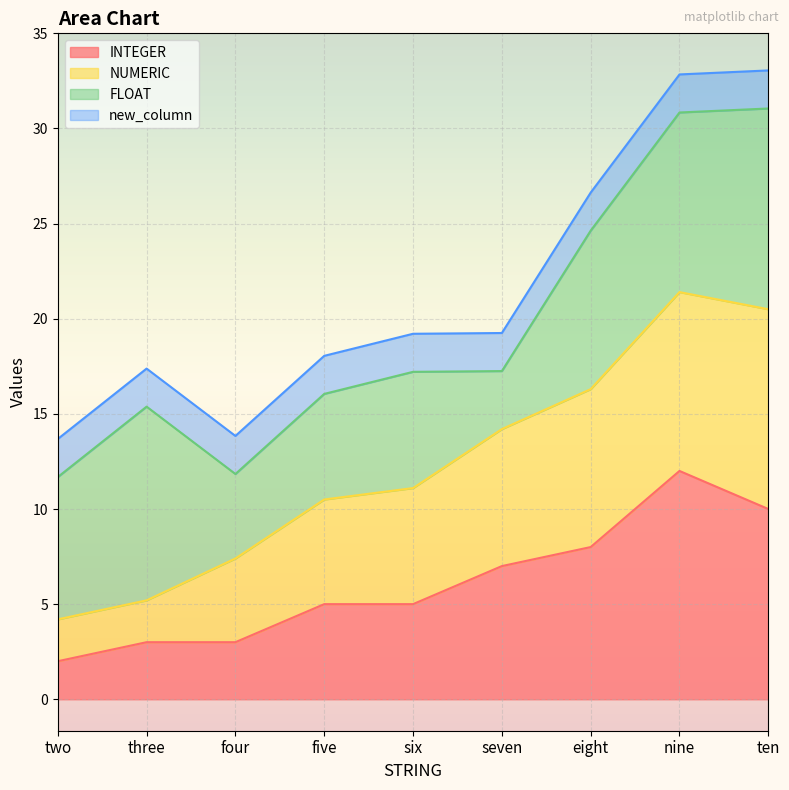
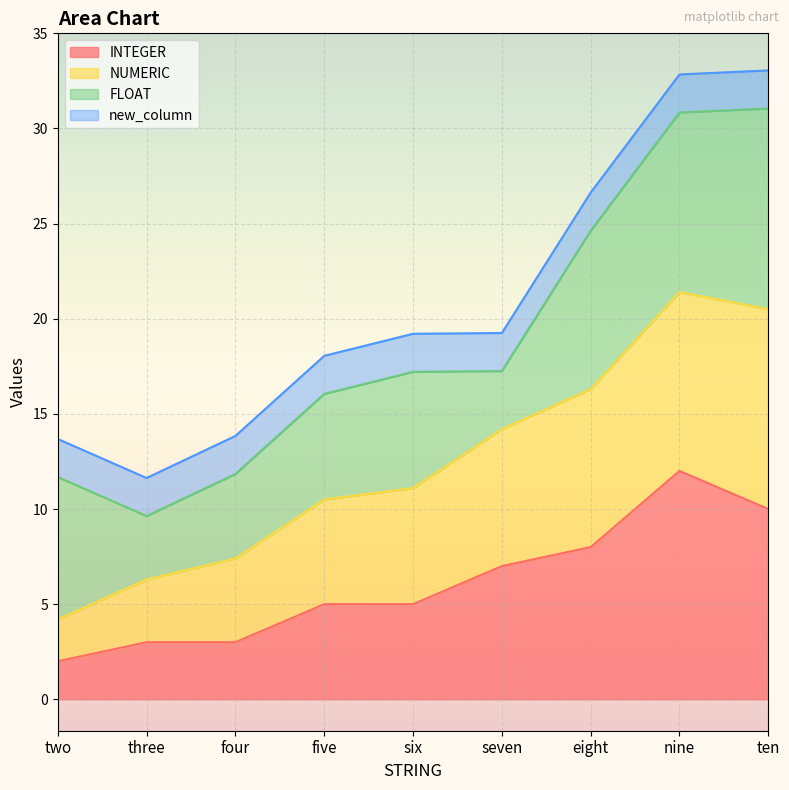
NUMERIC, three: 2.2 -> 3.3
FLOAT, three: 10.2 -> 3.3
